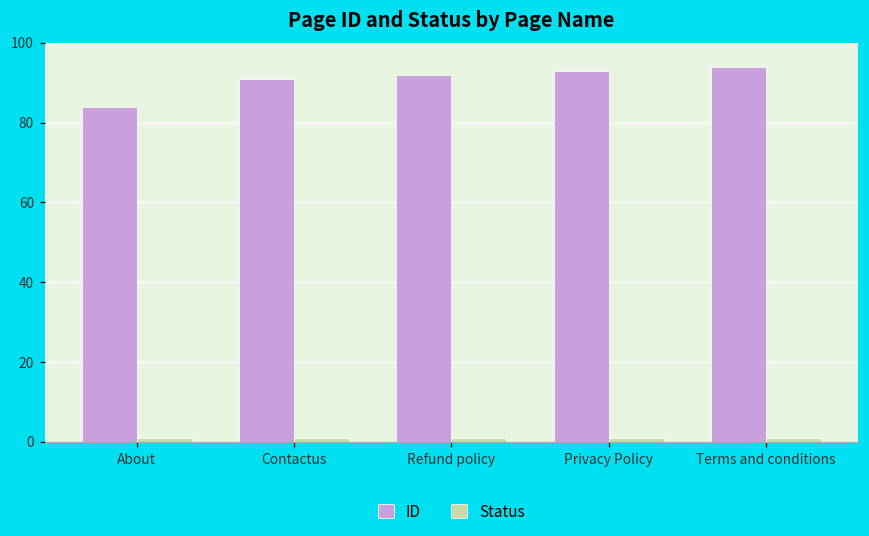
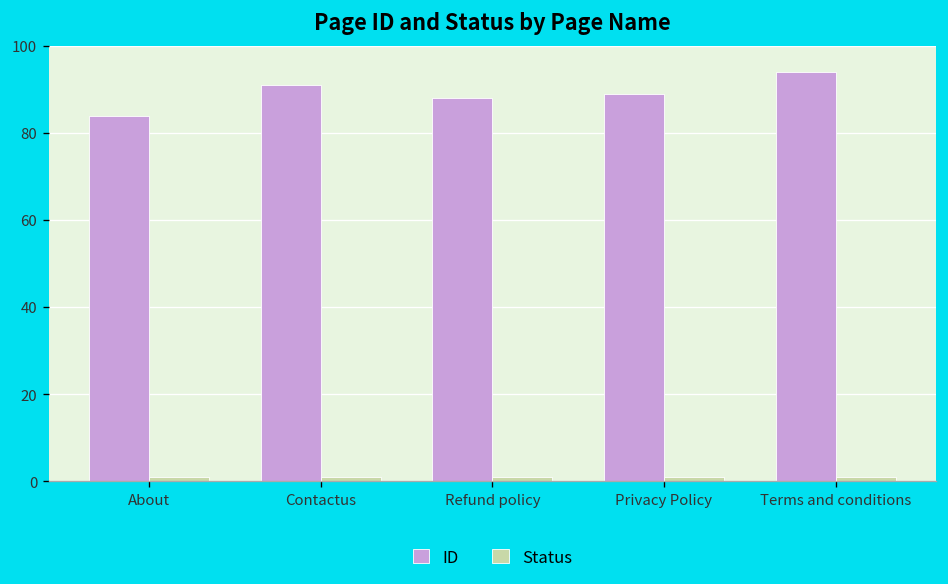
ID, Refund policy: 92 -> 88
ID, Privacy Policy: 93 -> 89
